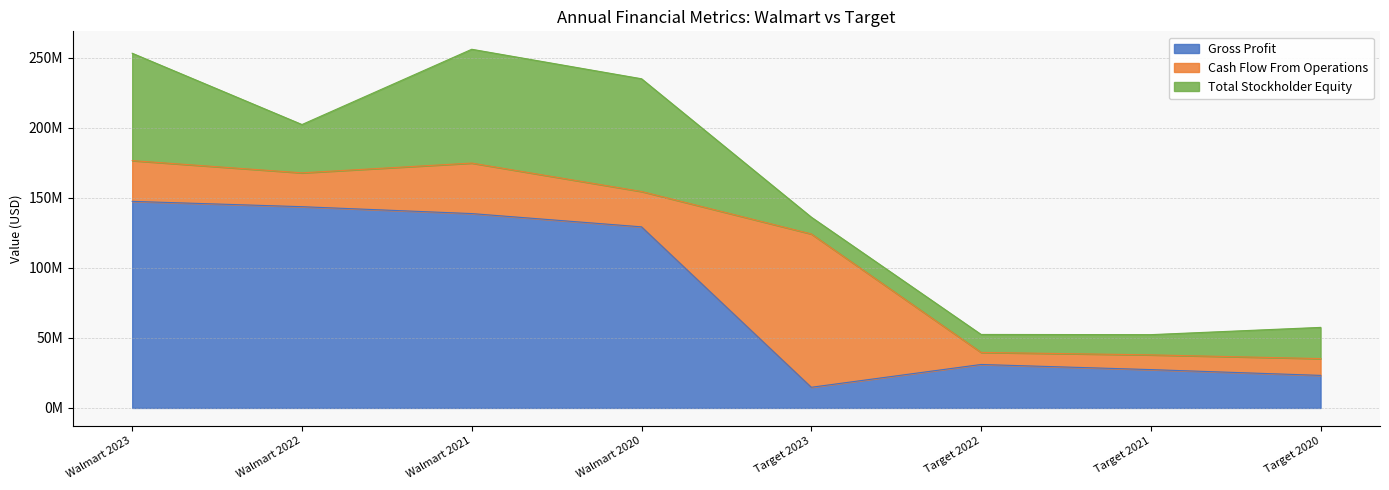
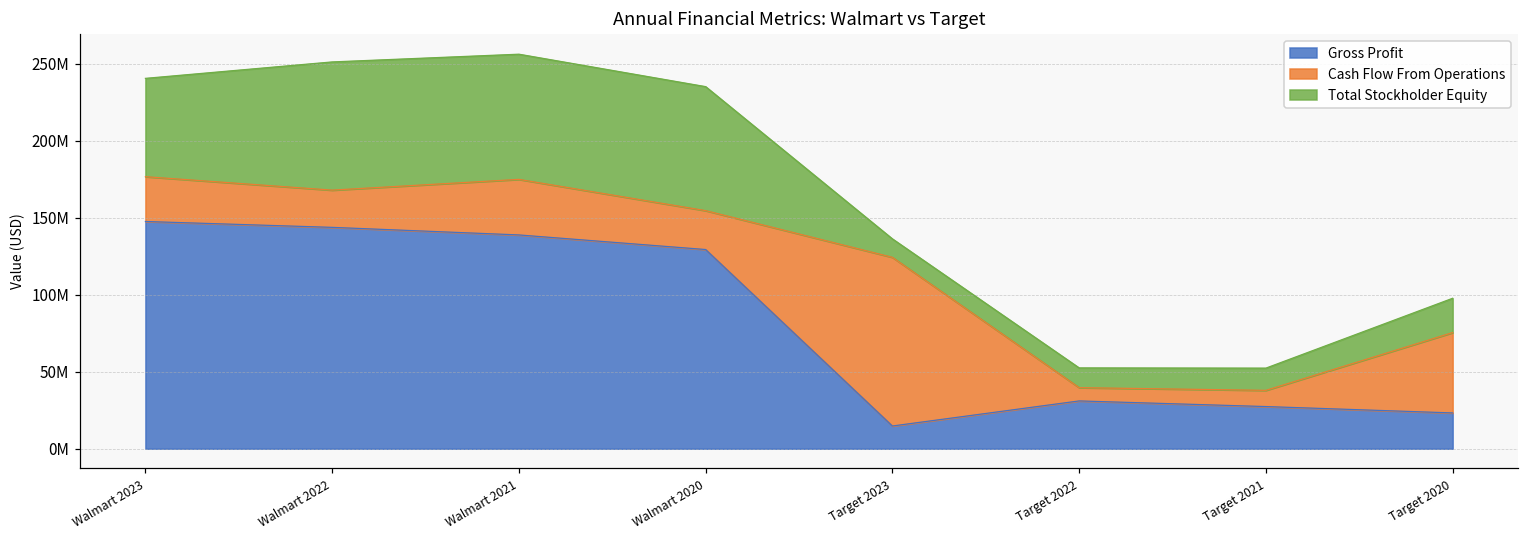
Total Stockholder Equity, Walmart 2023: 77000000 -> 64000000
Total Stockholder Equity, Walmart 2022: 35000000 -> 83000000
Cash Flow From Operations, Target 2020: 12000000 -> 52000000
